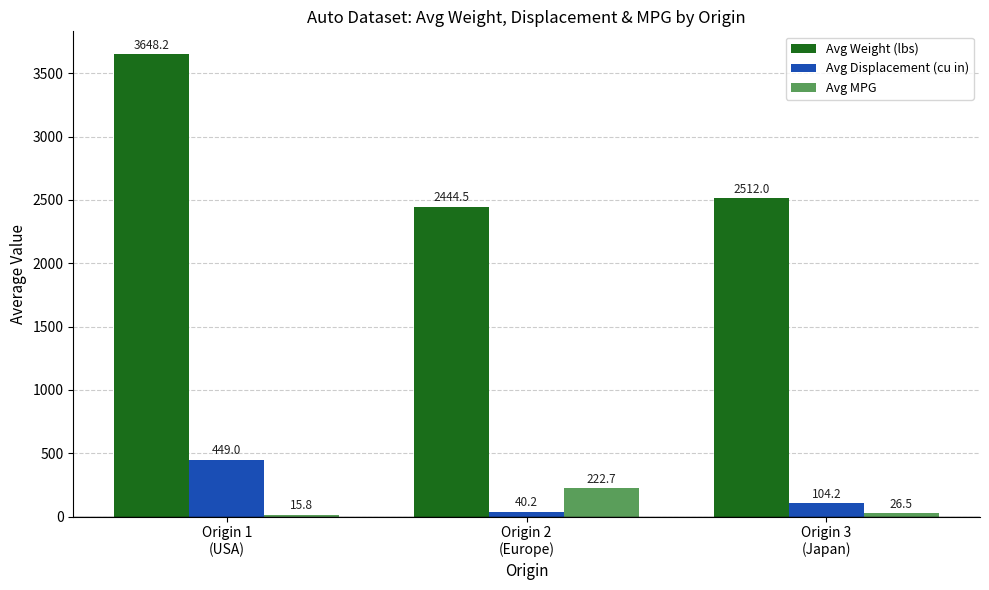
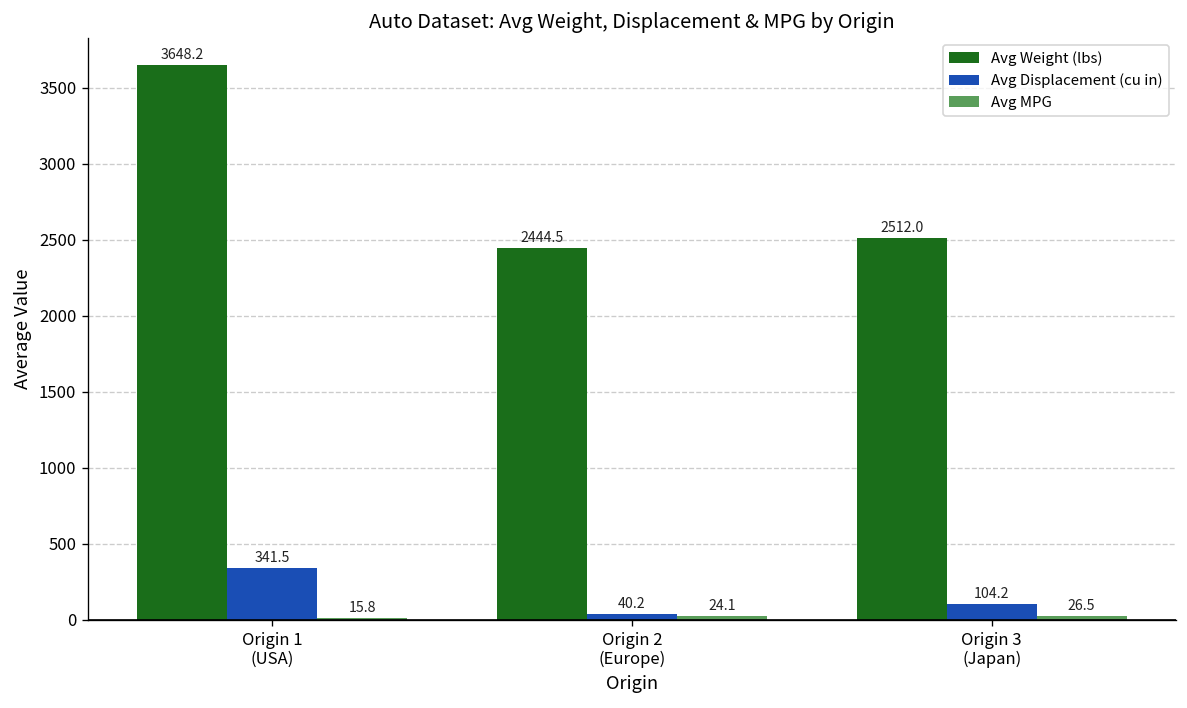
Avg Displacement (cu in), Origin 1 (USA): 449.0 -> 341.5
Avg MPG, Origin 2 (Europe): 222.7 -> 24.1
